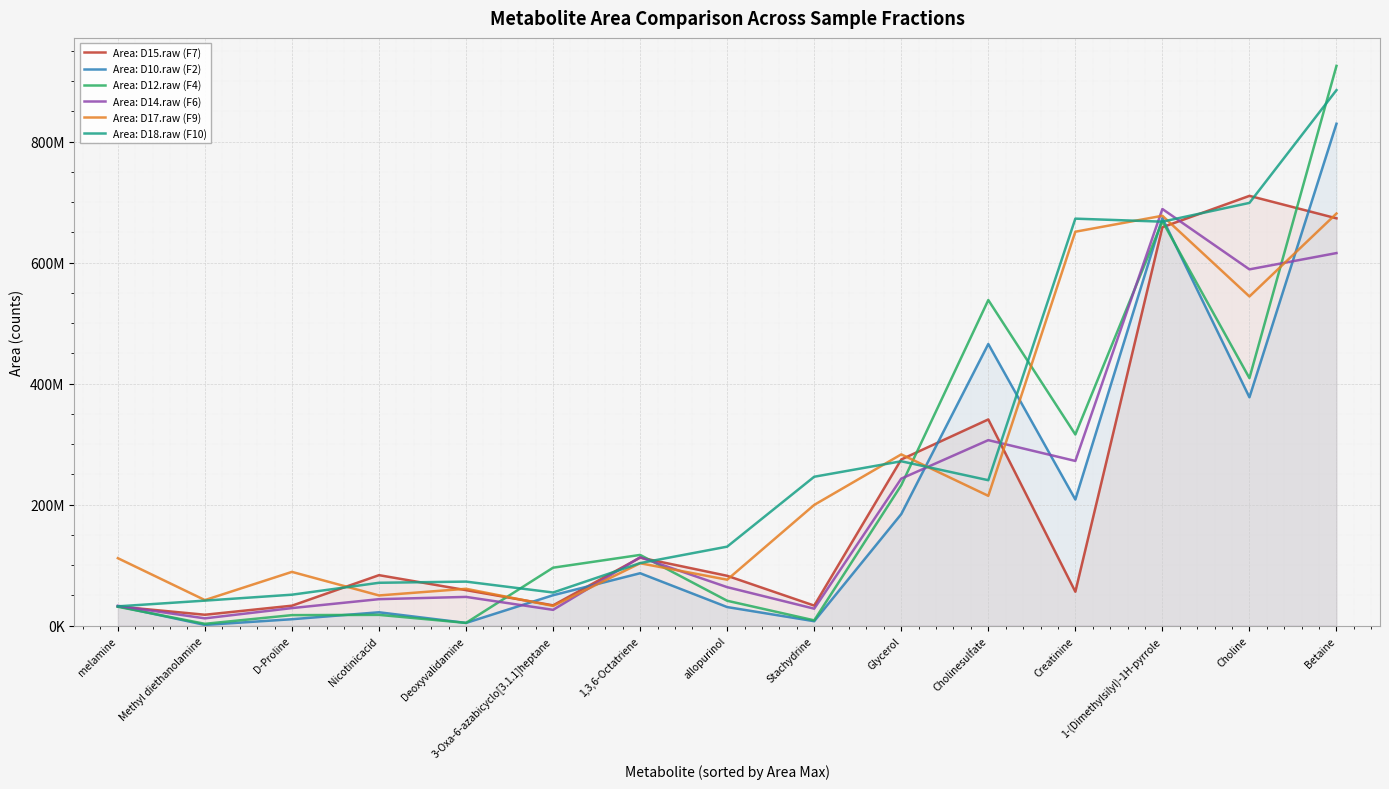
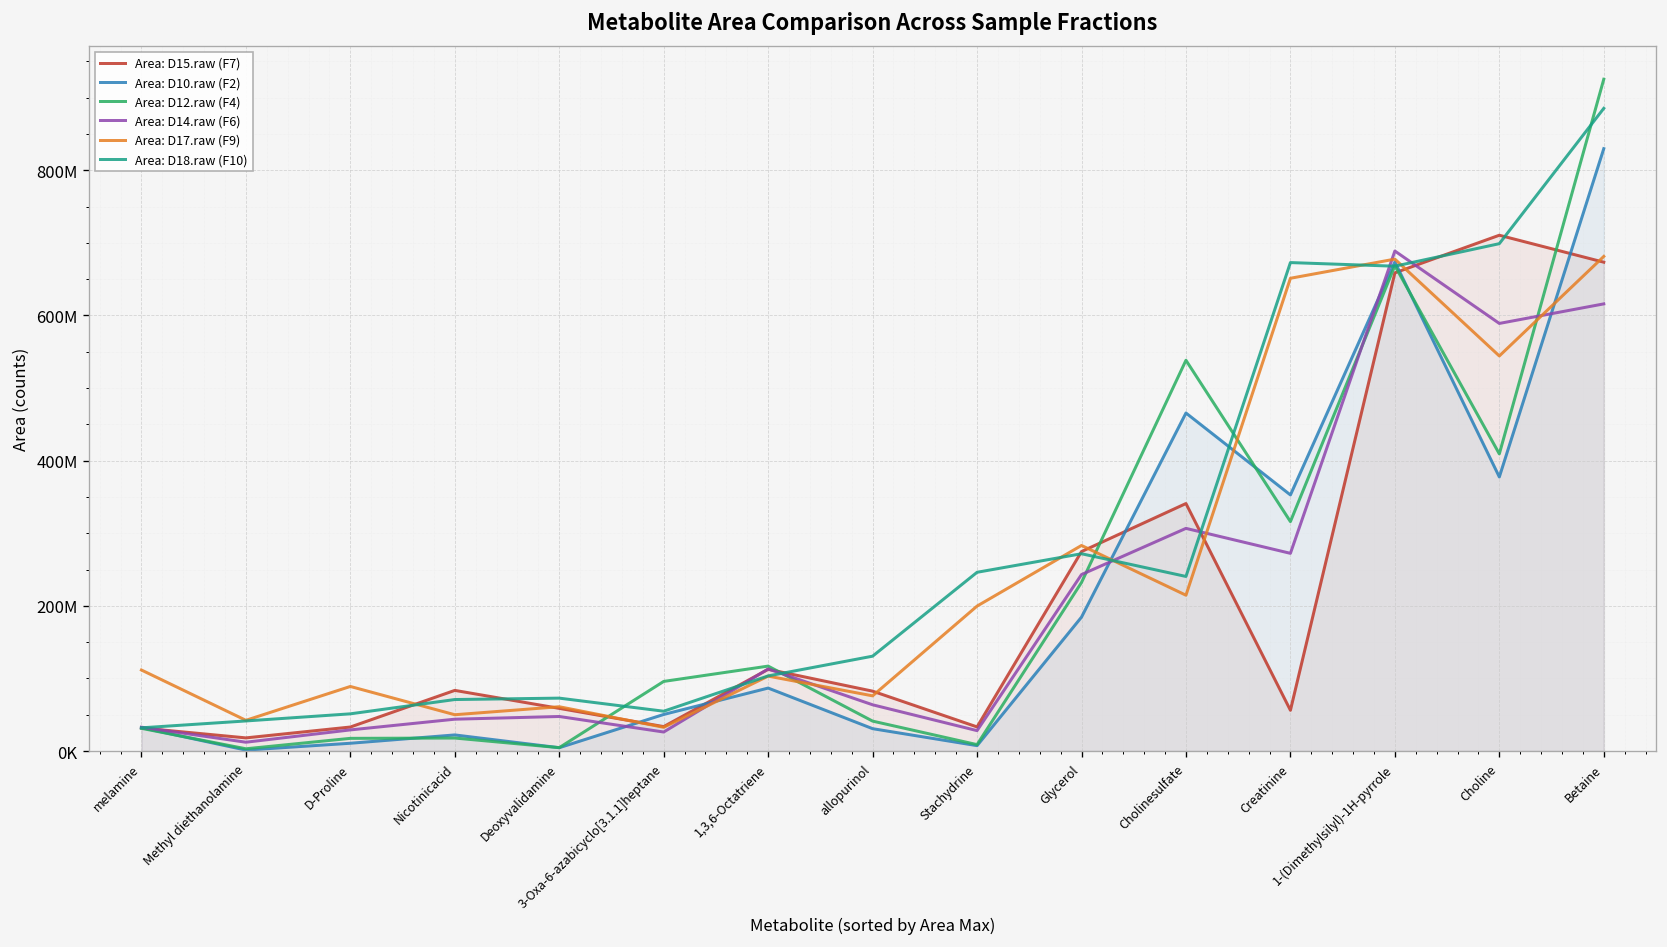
Area: D10.raw (F2), Creatinine: 210000000 -> 350000000
